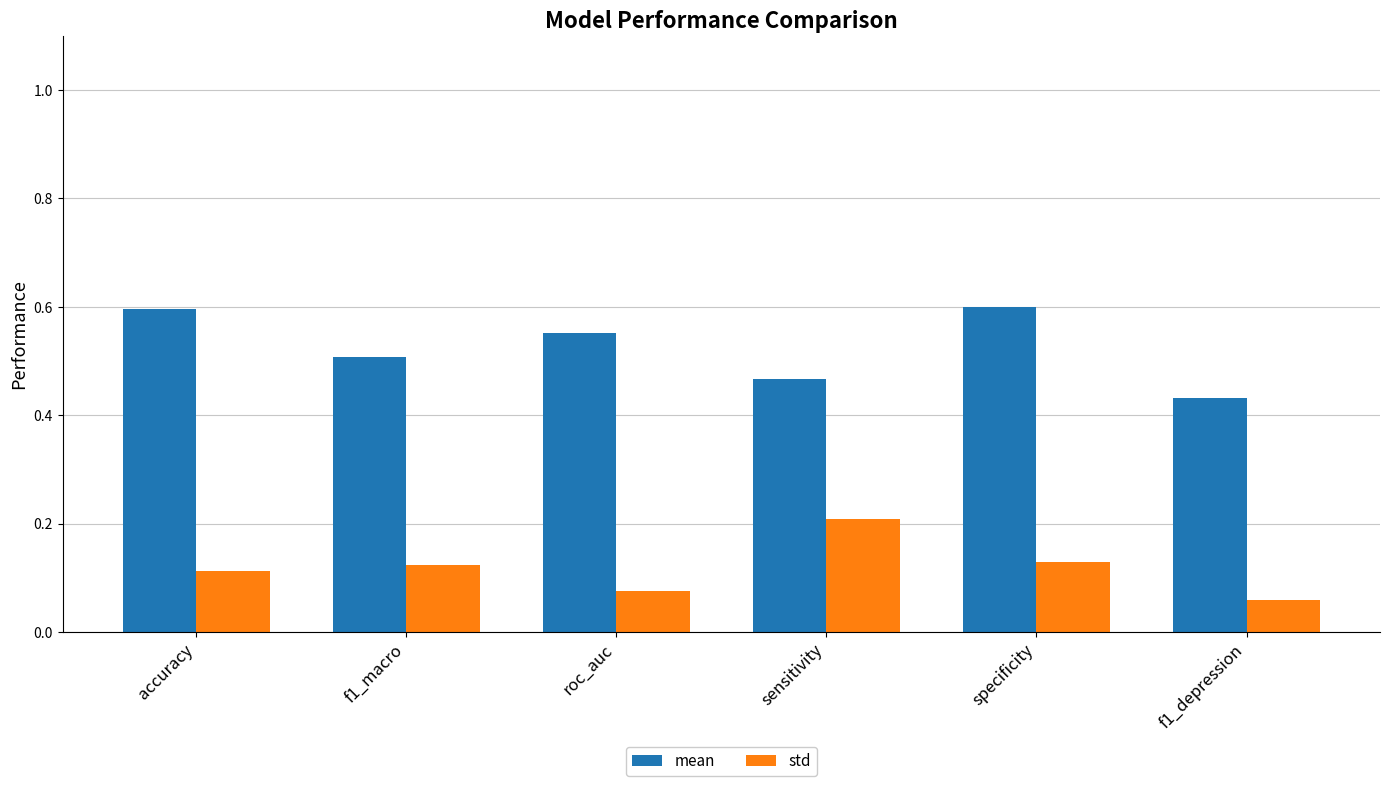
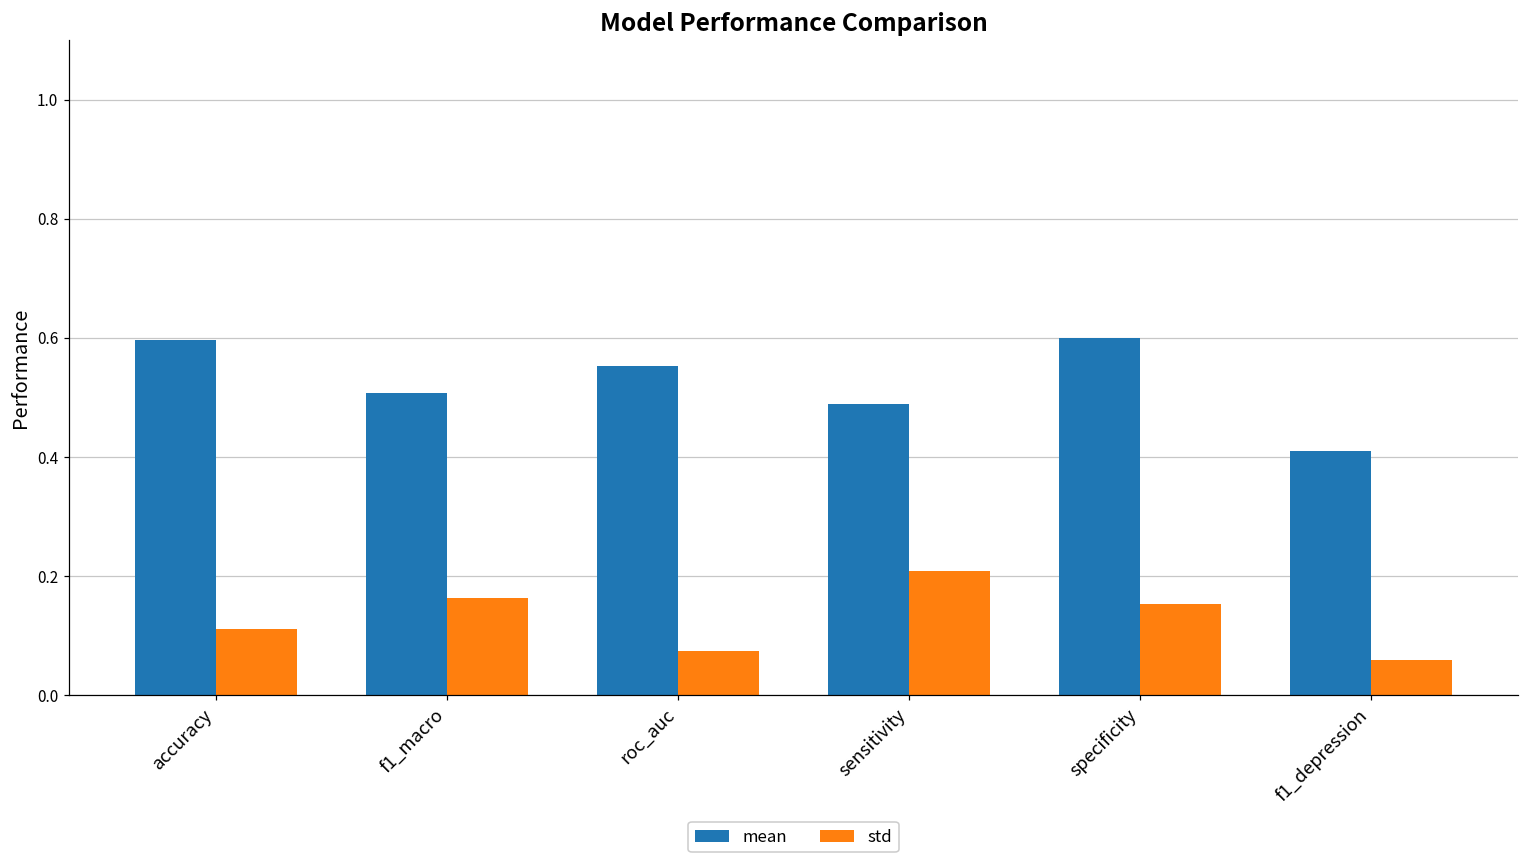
std, f1_macro: 0.12 -> 0.16
mean, sensitivity: 0.47 -> 0.49
std, specificity: 0.13 -> 0.15
mean, f1_depression: 0.43 -> 0.41
